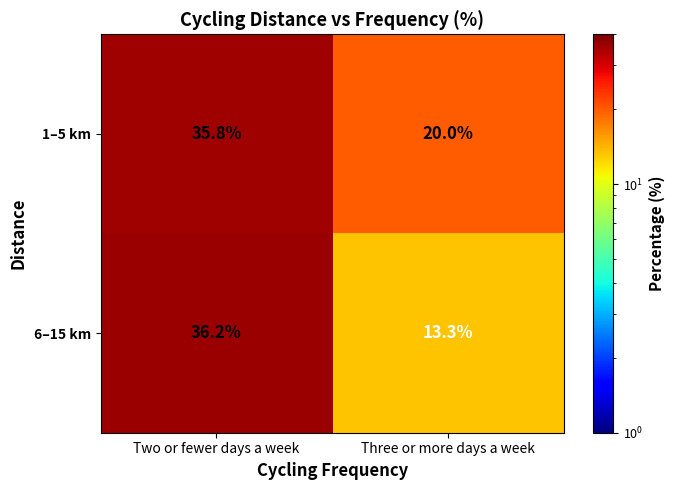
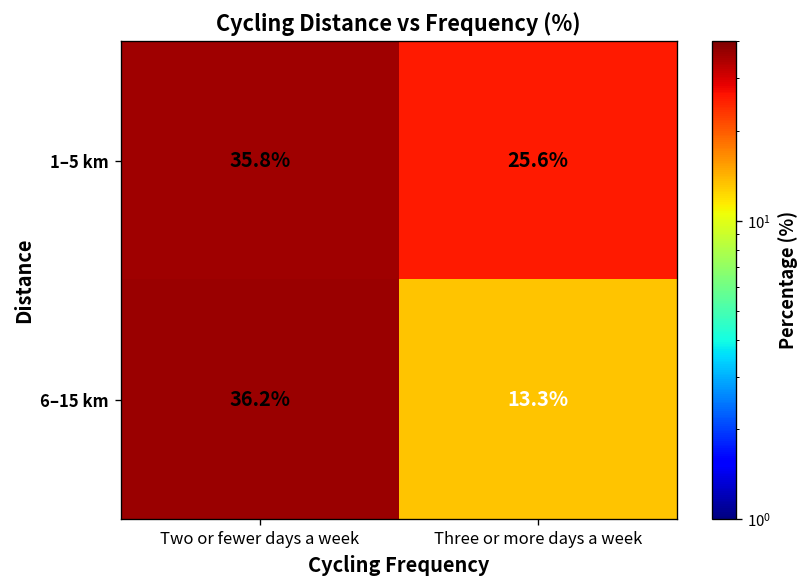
1–5 km, Three or more days a week: 20.0% -> 25.6%
